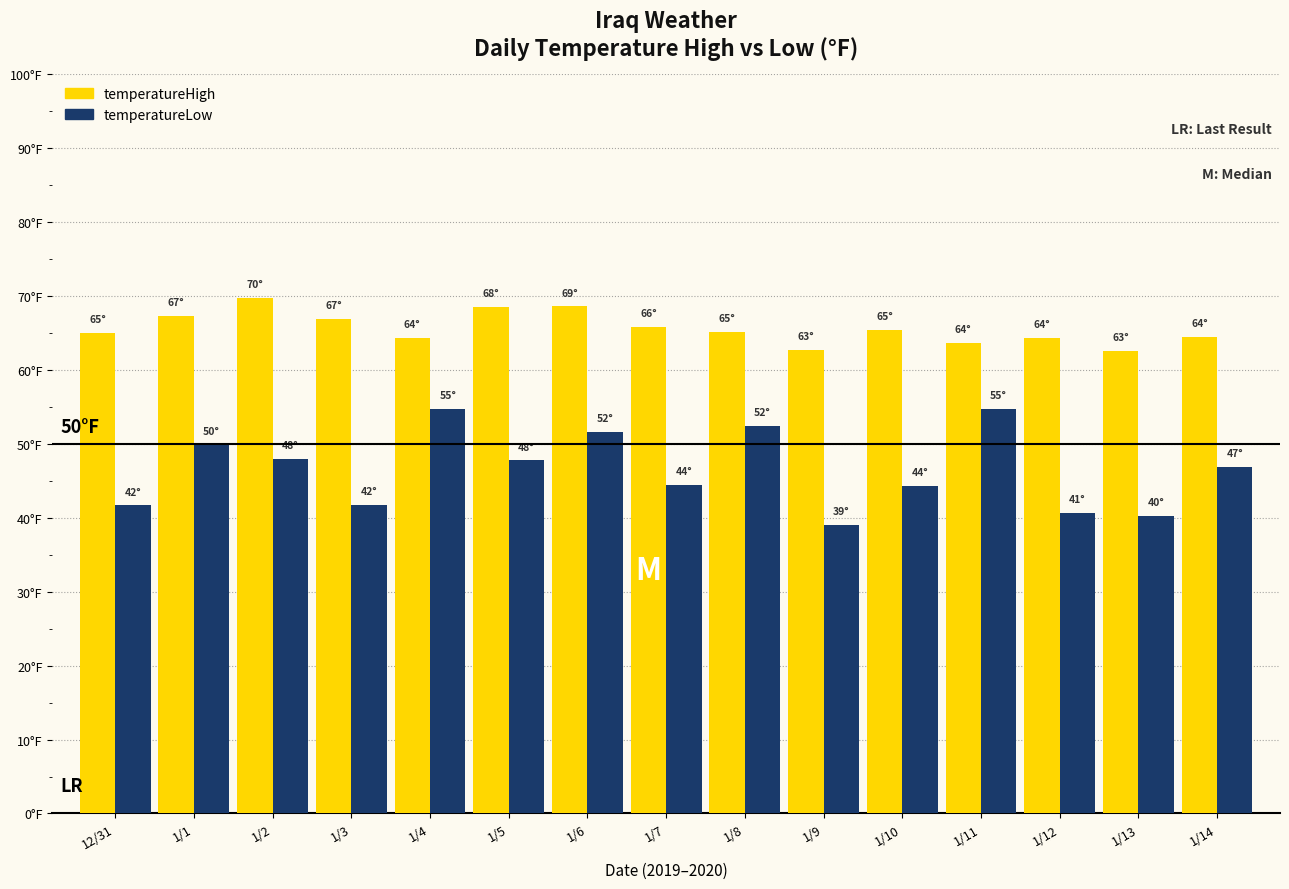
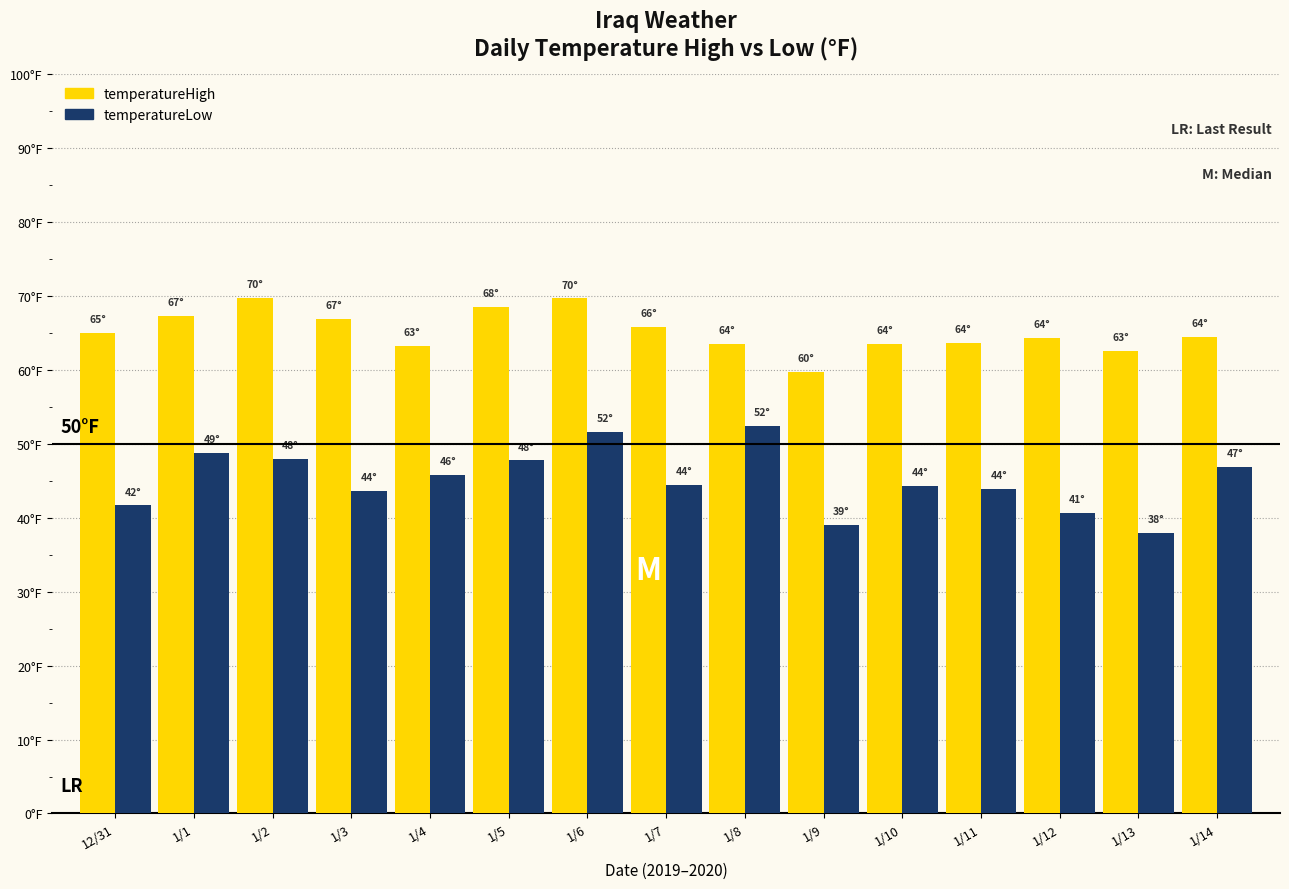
temperatureLow, 1/1: 50° -> 49°
temperatureLow, 1/3: 42° -> 44°
temperatureHigh, 1/4: 64° -> 63°
temperatureLow, 1/4: 55° -> 46°
temperatureHigh, 1/6: 69° -> 70°
temperatureHigh, 1/8: 65° -> 64°
temperatureHigh, 1/9: 63° -> 60°
temperatureHigh, 1/10: 65° -> 64°
temperatureLow, 1/11: 55° -> 44°
temperatureLow, 1/13: 40° -> 38°
